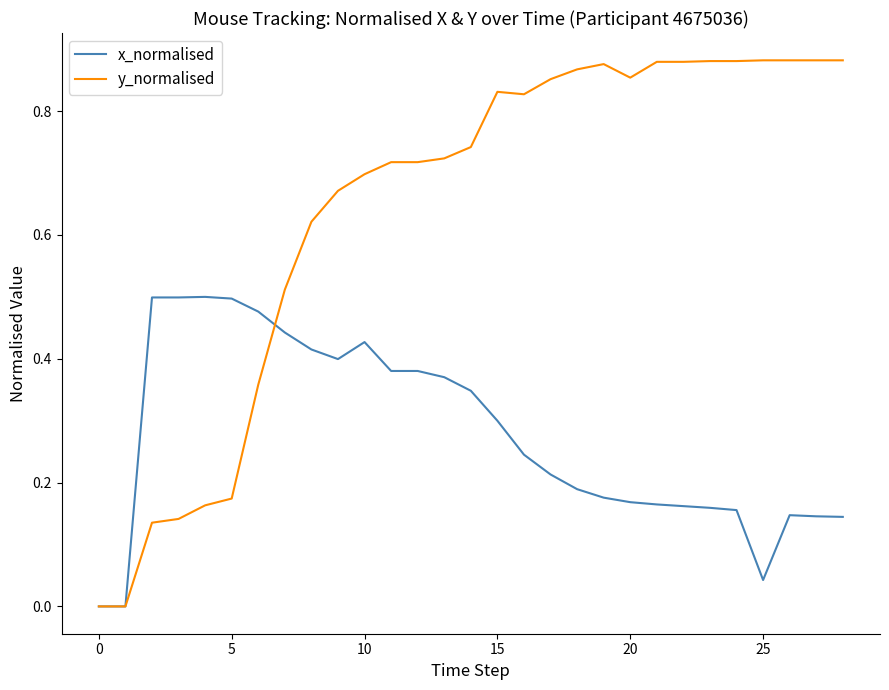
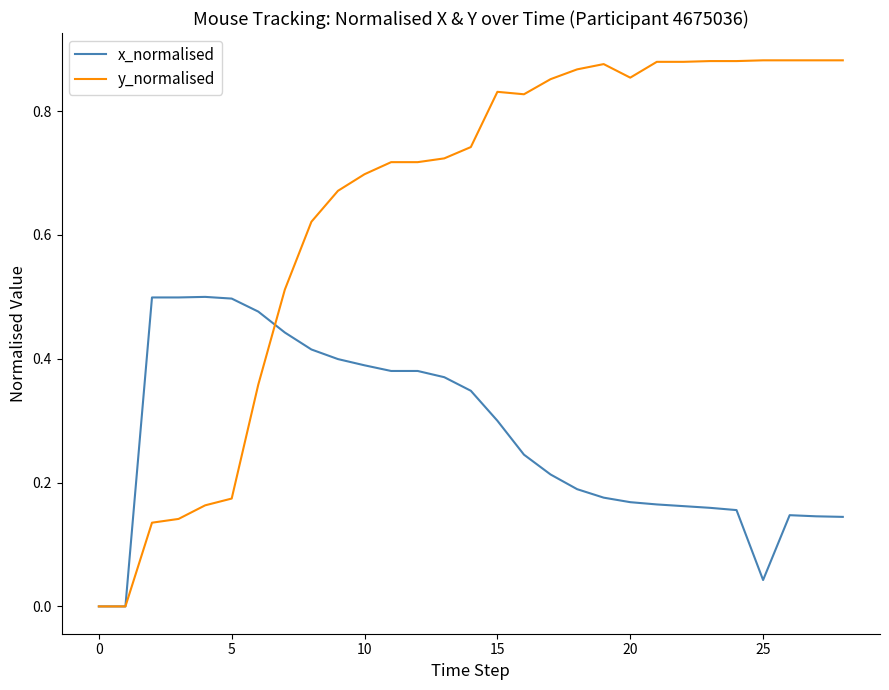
x_normalised, 10: 0.43 -> 0.39
